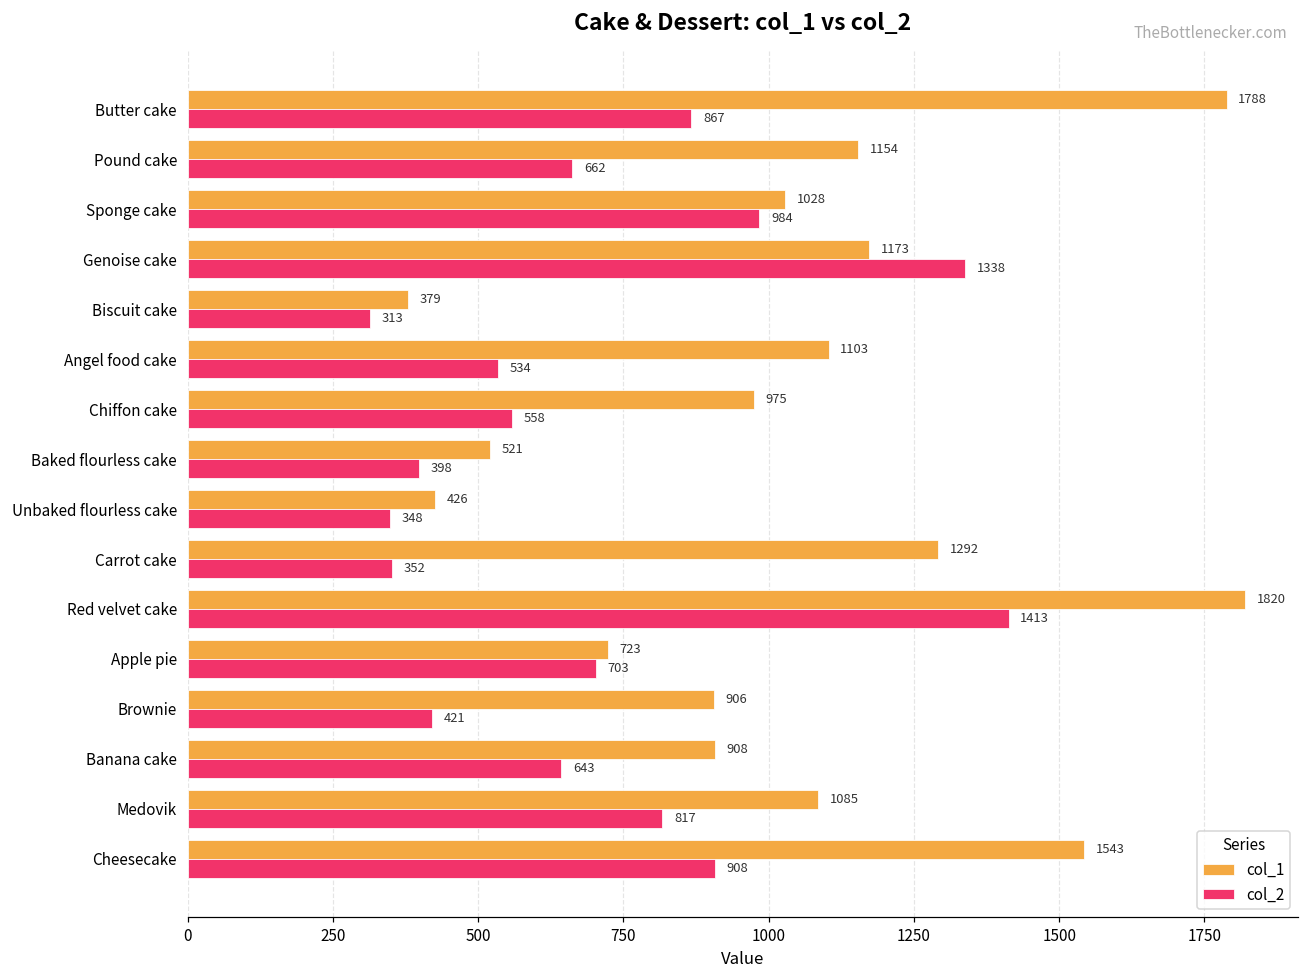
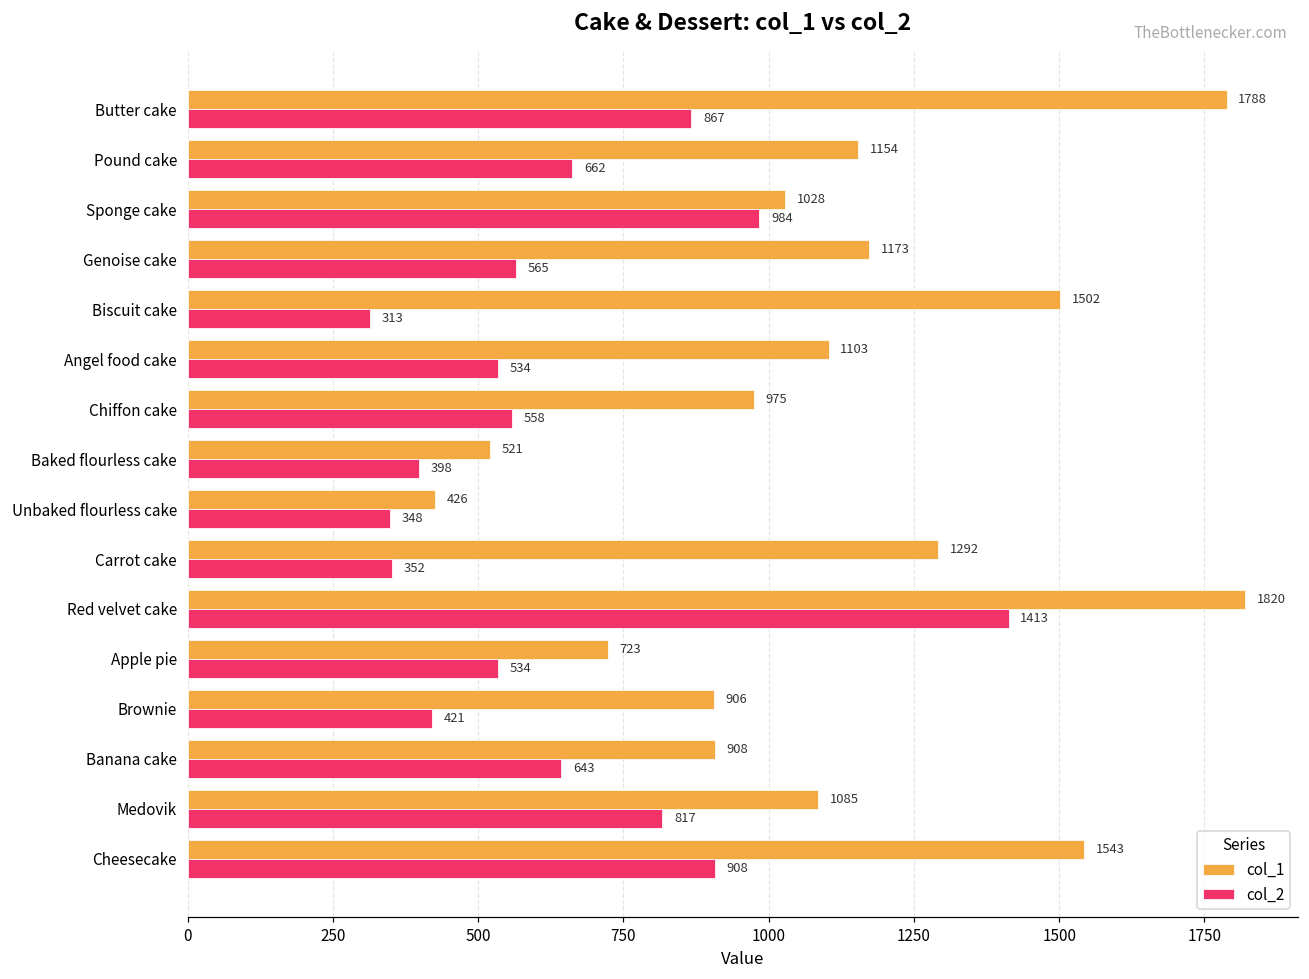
col_2, Genoise cake: 1338 -> 565
col_1, Biscuit cake: 379 -> 1502
col_2, Apple pie: 703 -> 534
